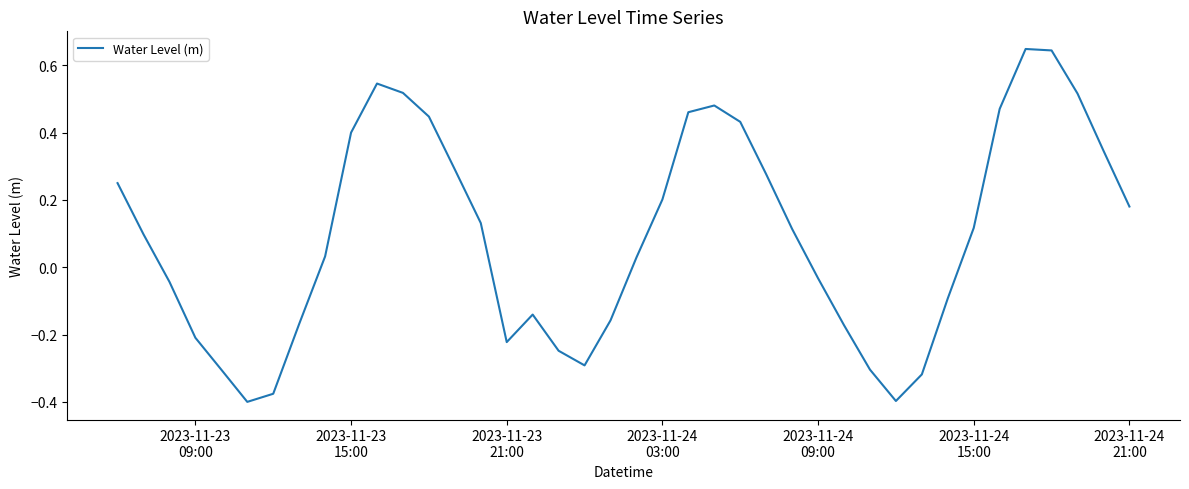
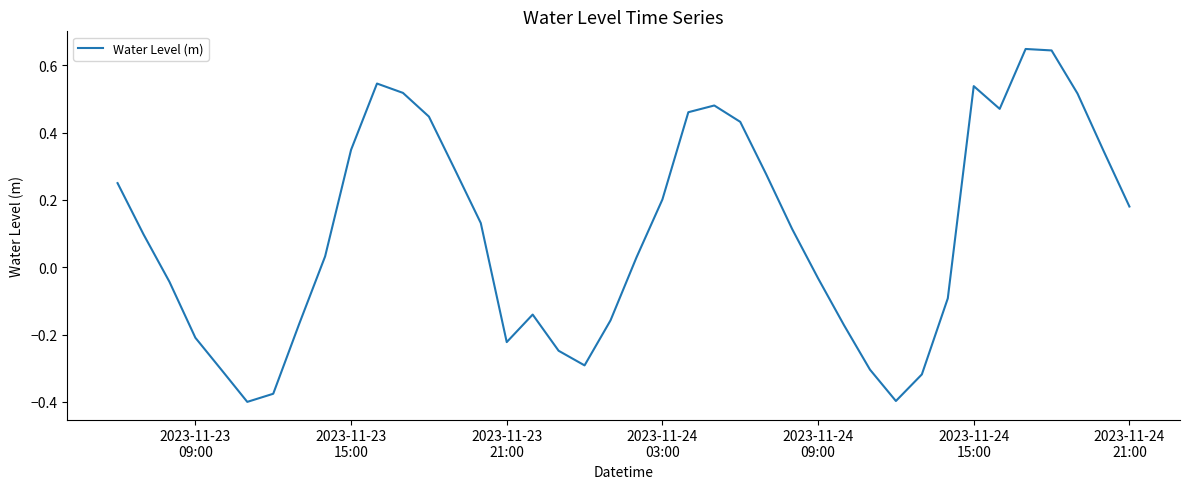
2023-11-23 15:00: 0.40 -> 0.35
2023-11-24 15:00: 0.12 -> 0.54
